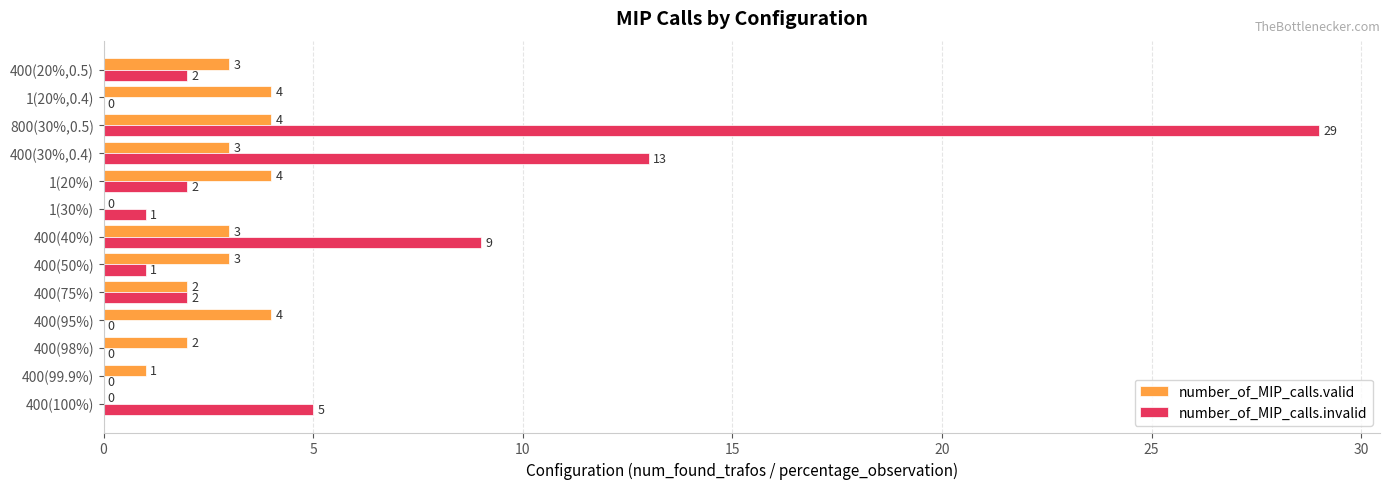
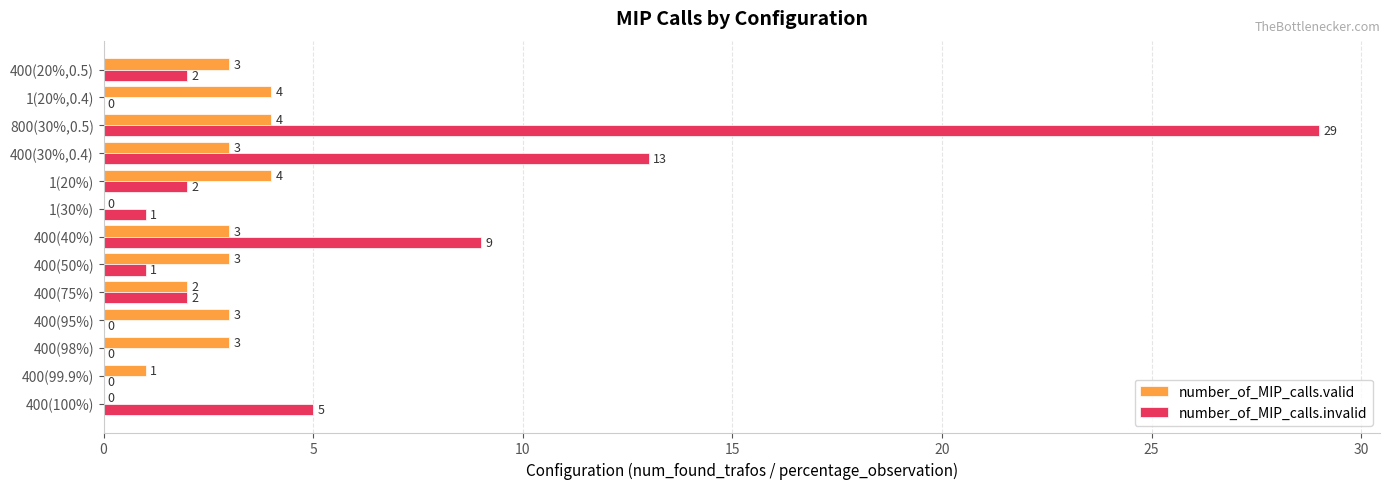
number_of_MIP_calls.valid, 400(95%): 4 -> 3
number_of_MIP_calls.valid, 400(98%): 2 -> 3
